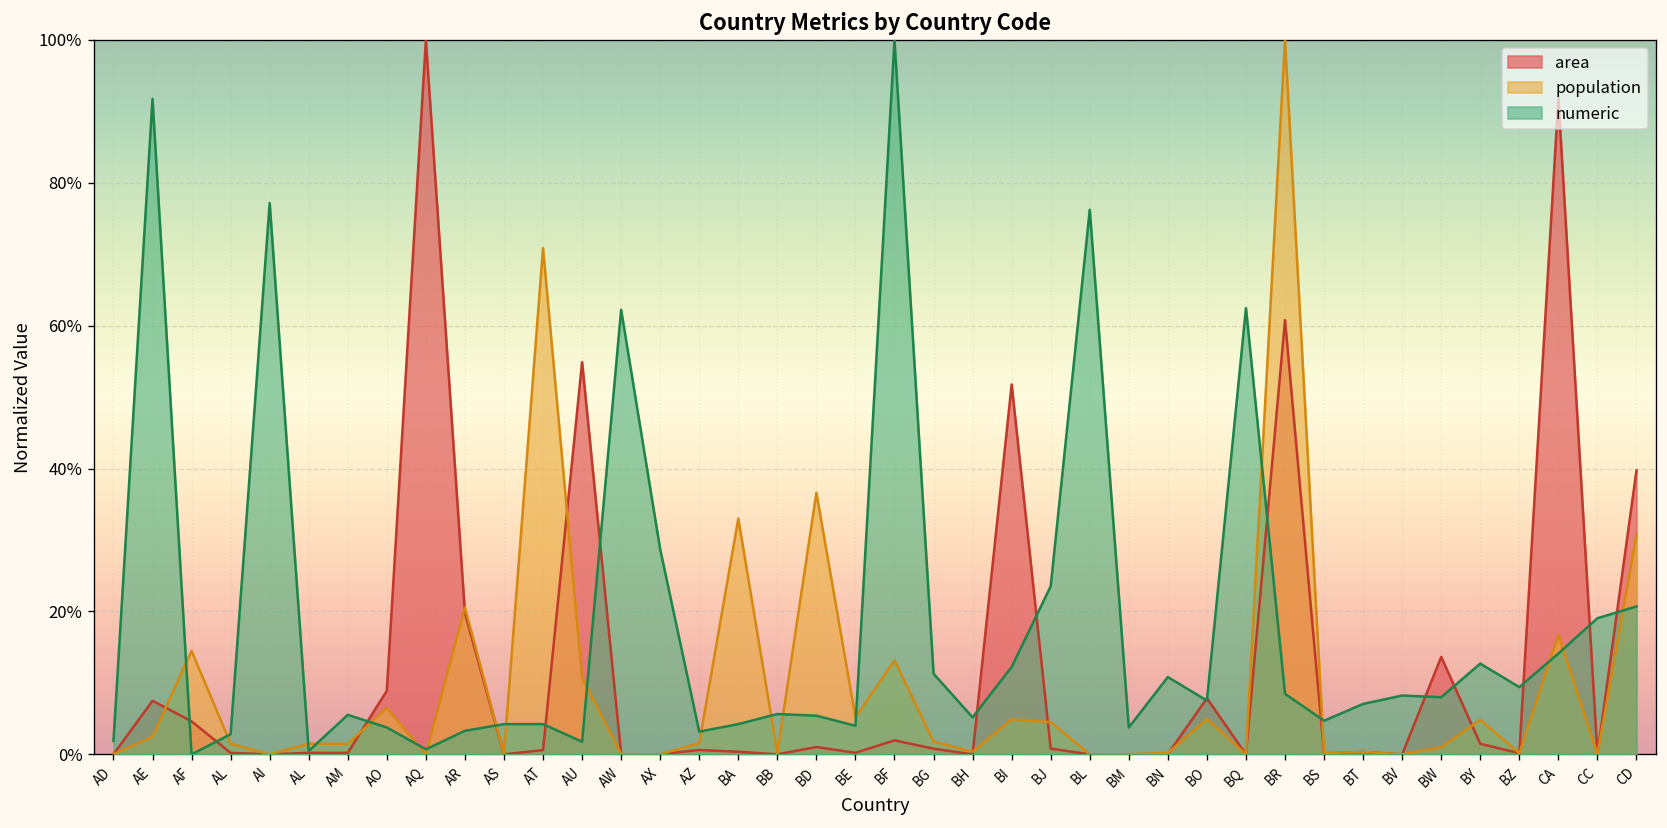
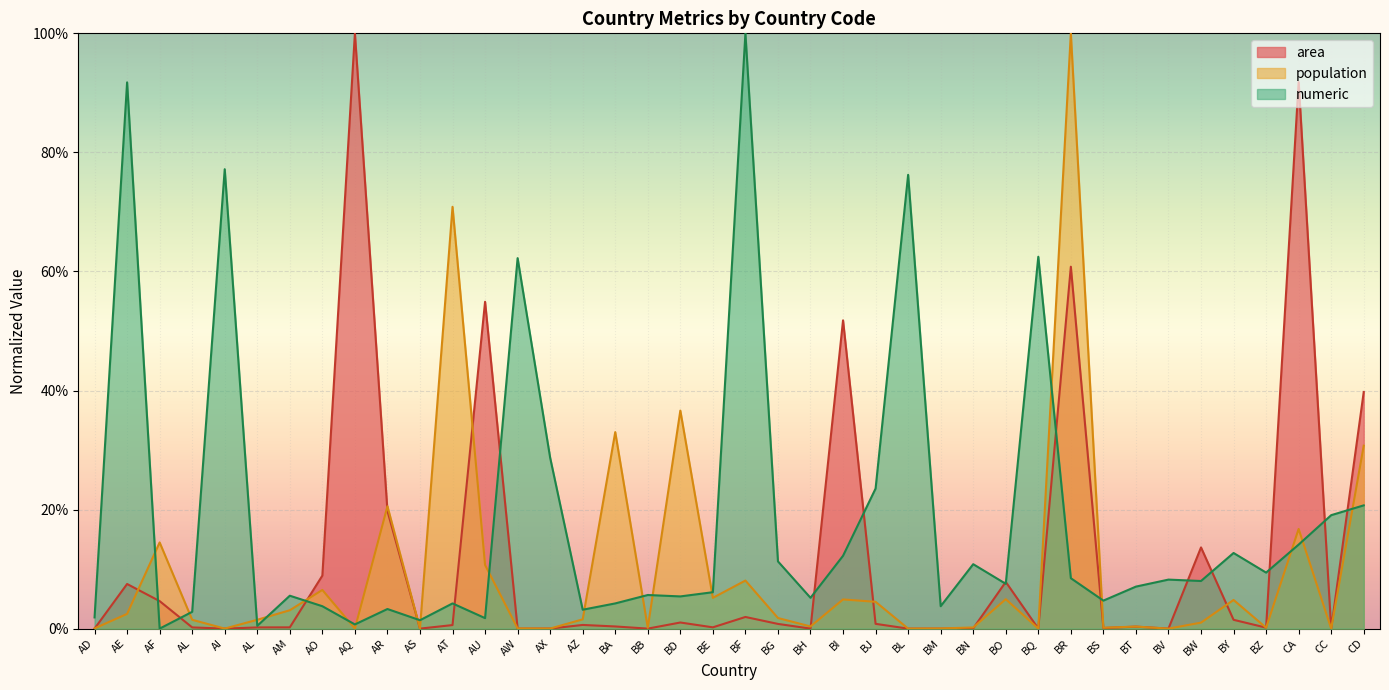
population, AM: 1% -> 3%
numeric, AS: 4% -> 1%
numeric, BE: 4% -> 6%
population, BF: 13% -> 8%
